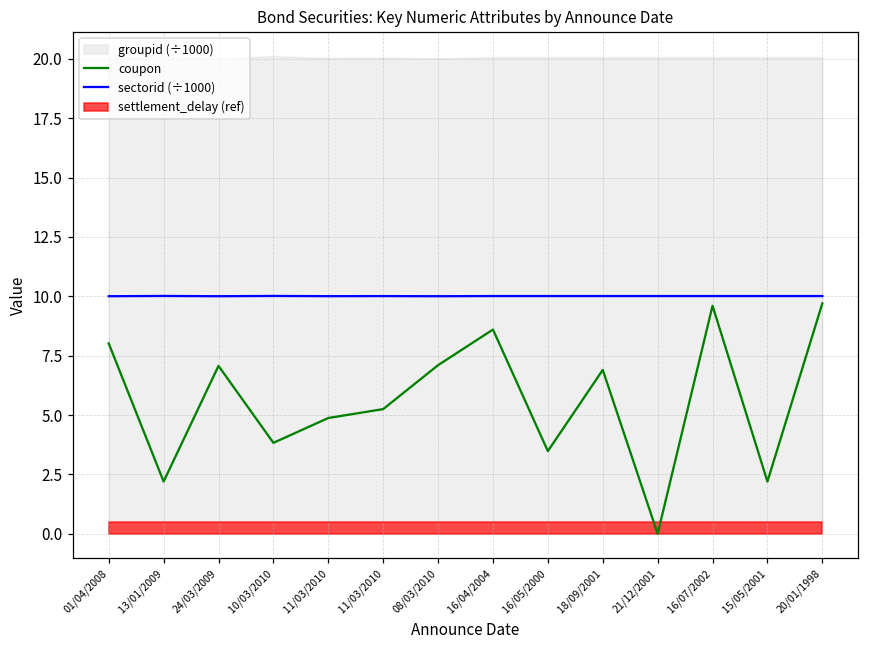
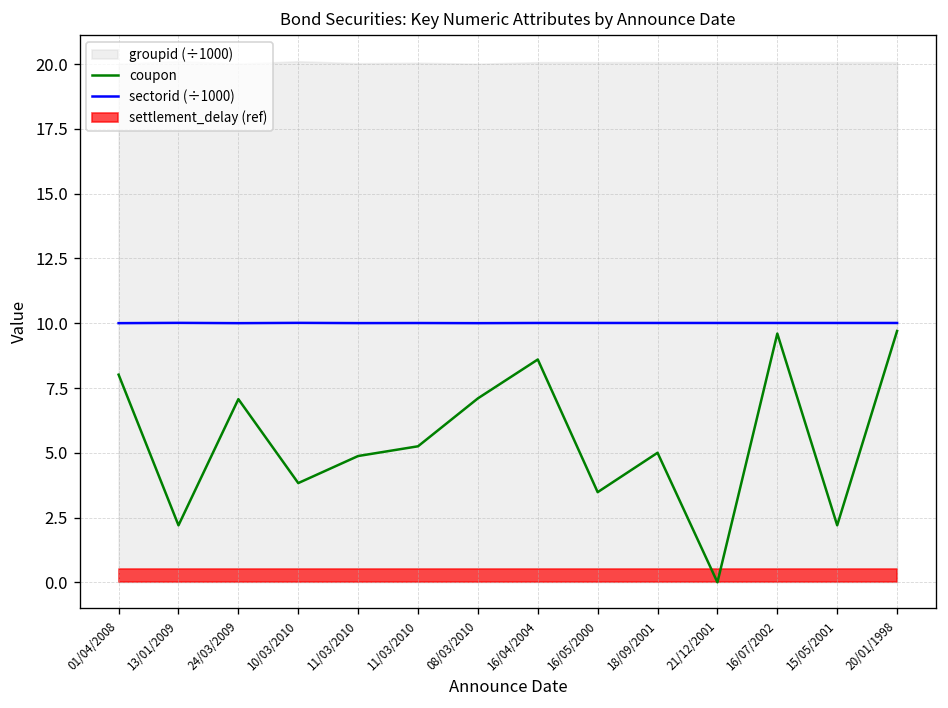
coupon, 18/09/2001: 6.9 -> 5.0
